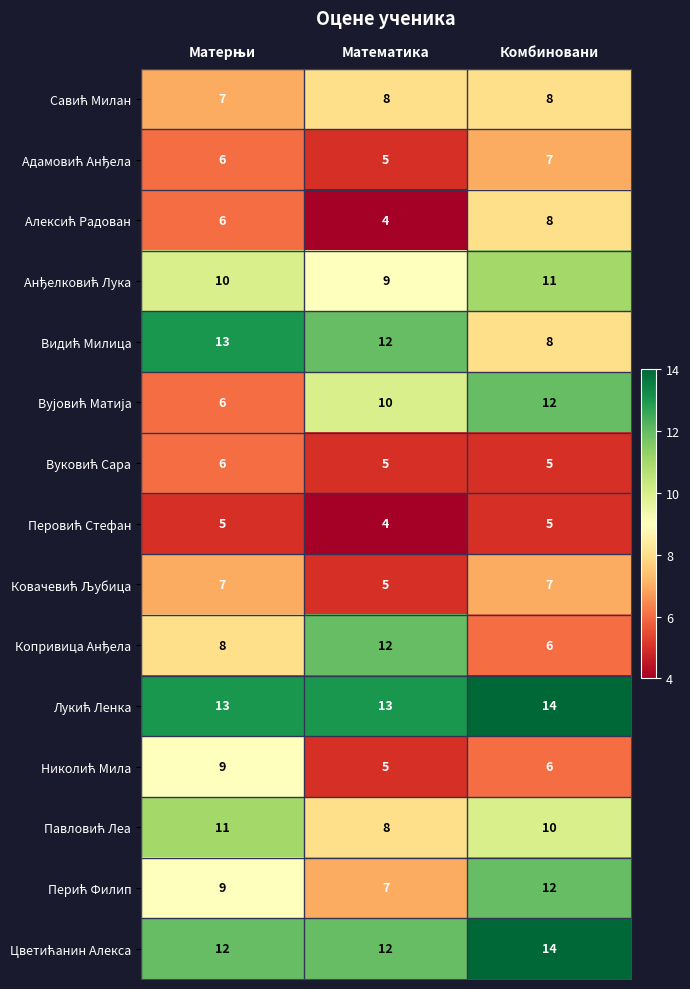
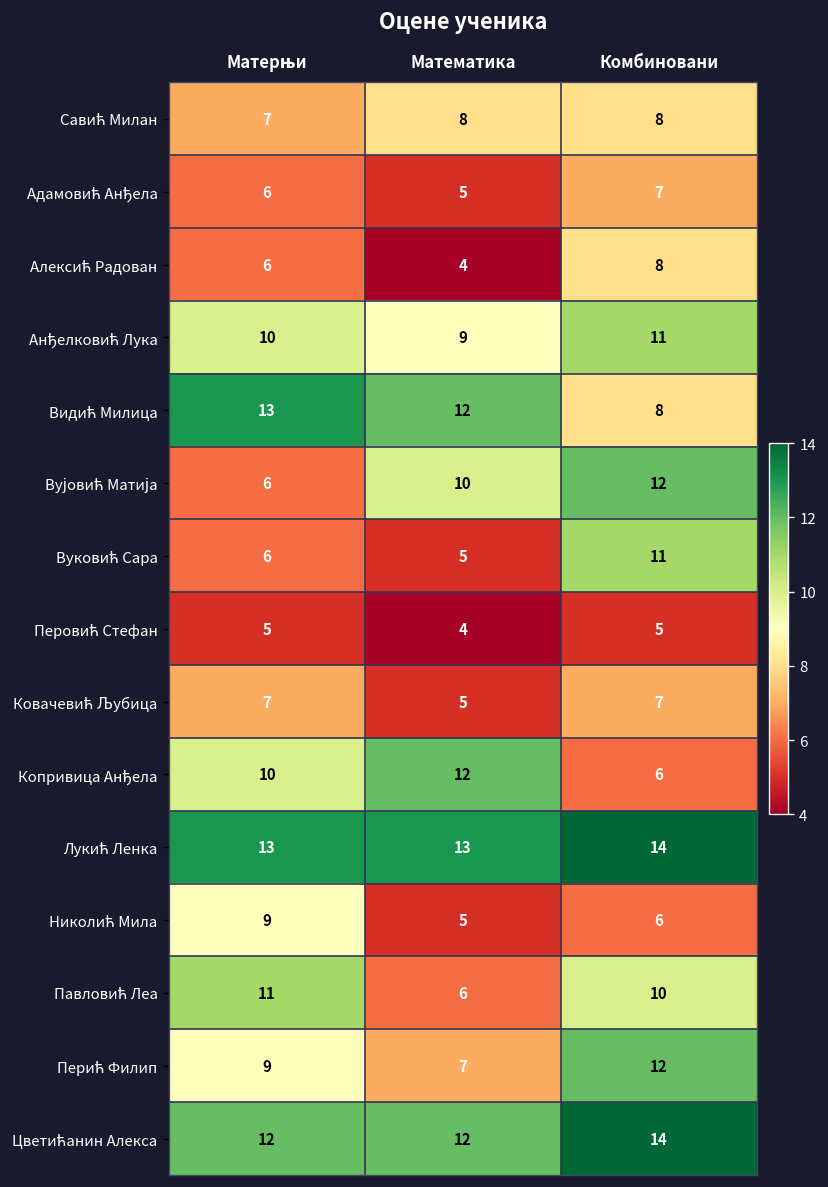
Вуковић Сара, Комбиновани: 5 -> 11
Копривица Анђела, Матерњи: 8 -> 10
Павловић Леа, Математика: 8 -> 6
